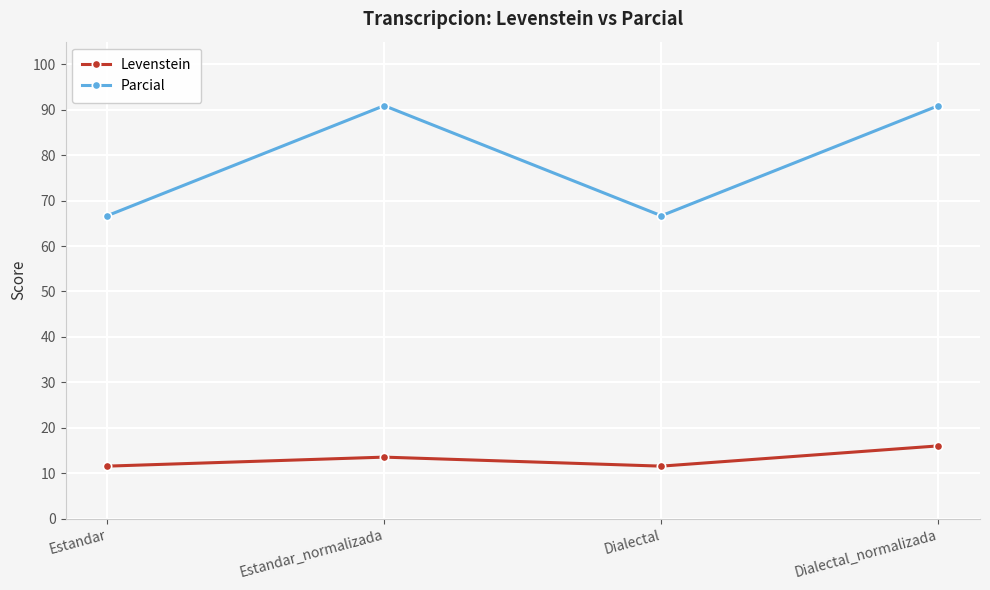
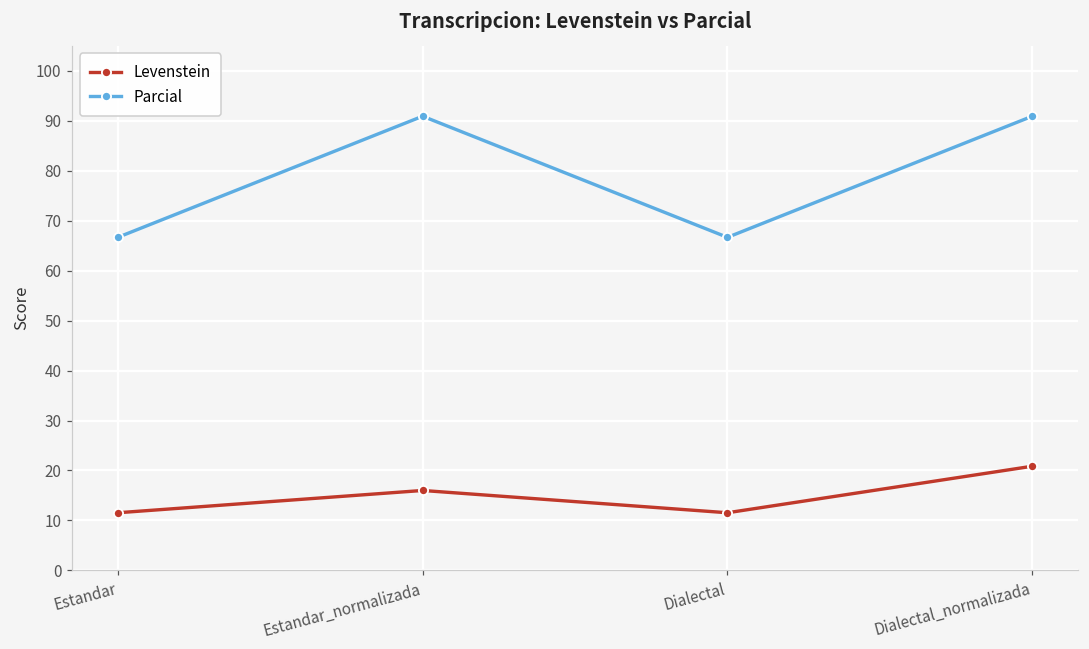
Levenstein, Estandar_normalizada: 14 -> 16
Levenstein, Dialectal_normalizada: 16 -> 21
